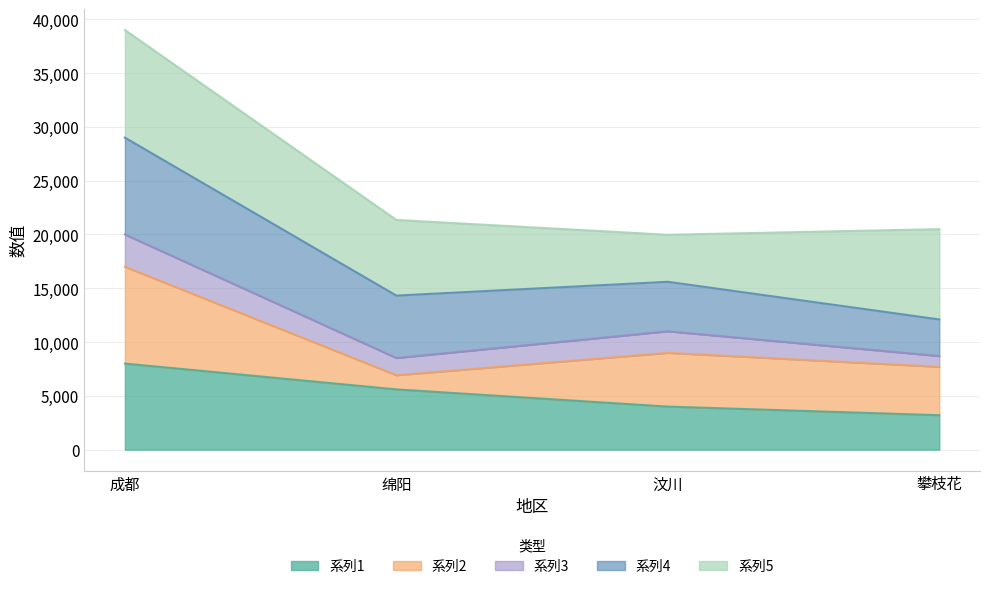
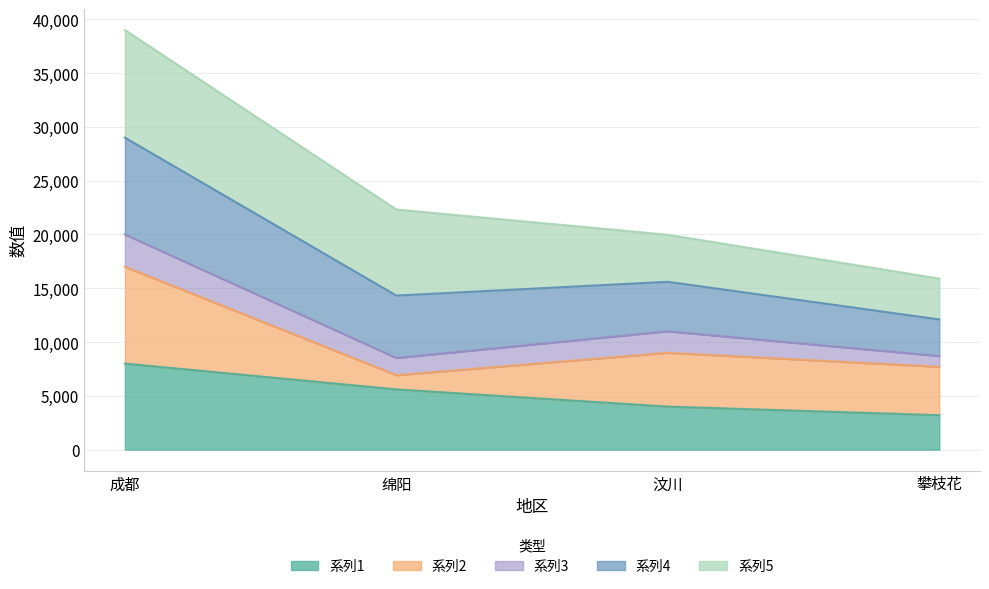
系列5, 绵阳: 7,000 -> 8,000
系列5, 攀枝花: 8,400 -> 3,800
